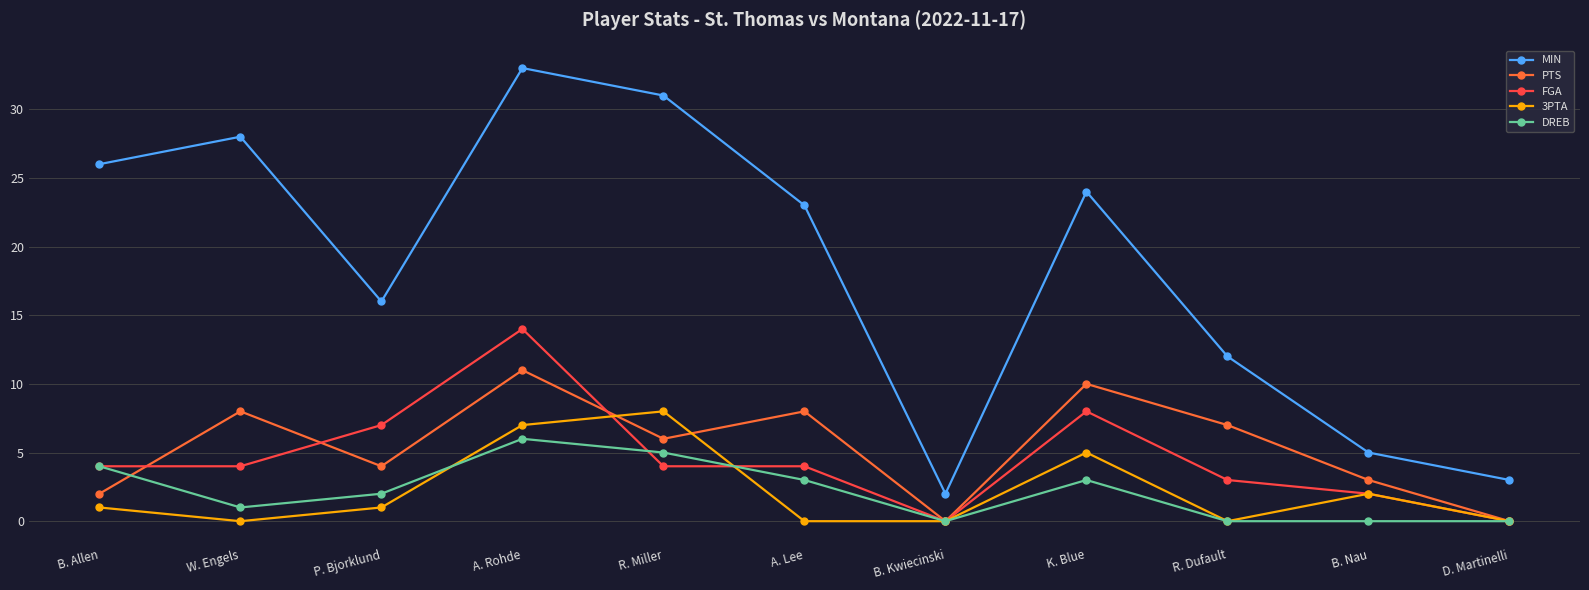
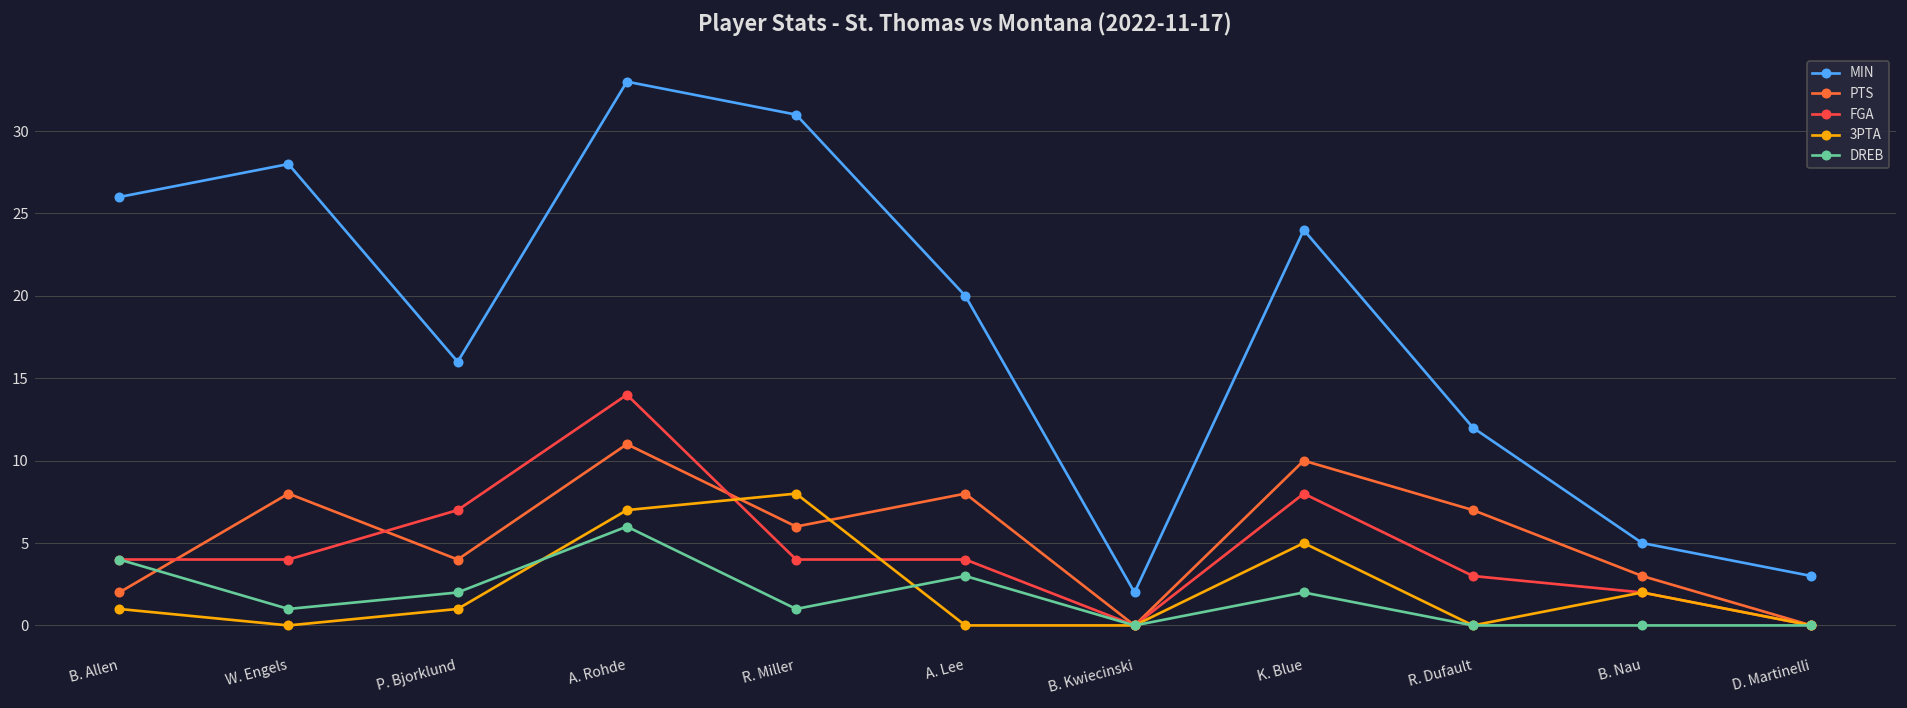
DREB, R. Miller: 5 -> 1
MIN, A. Lee: 23 -> 20
DREB, K. Blue: 3 -> 2
